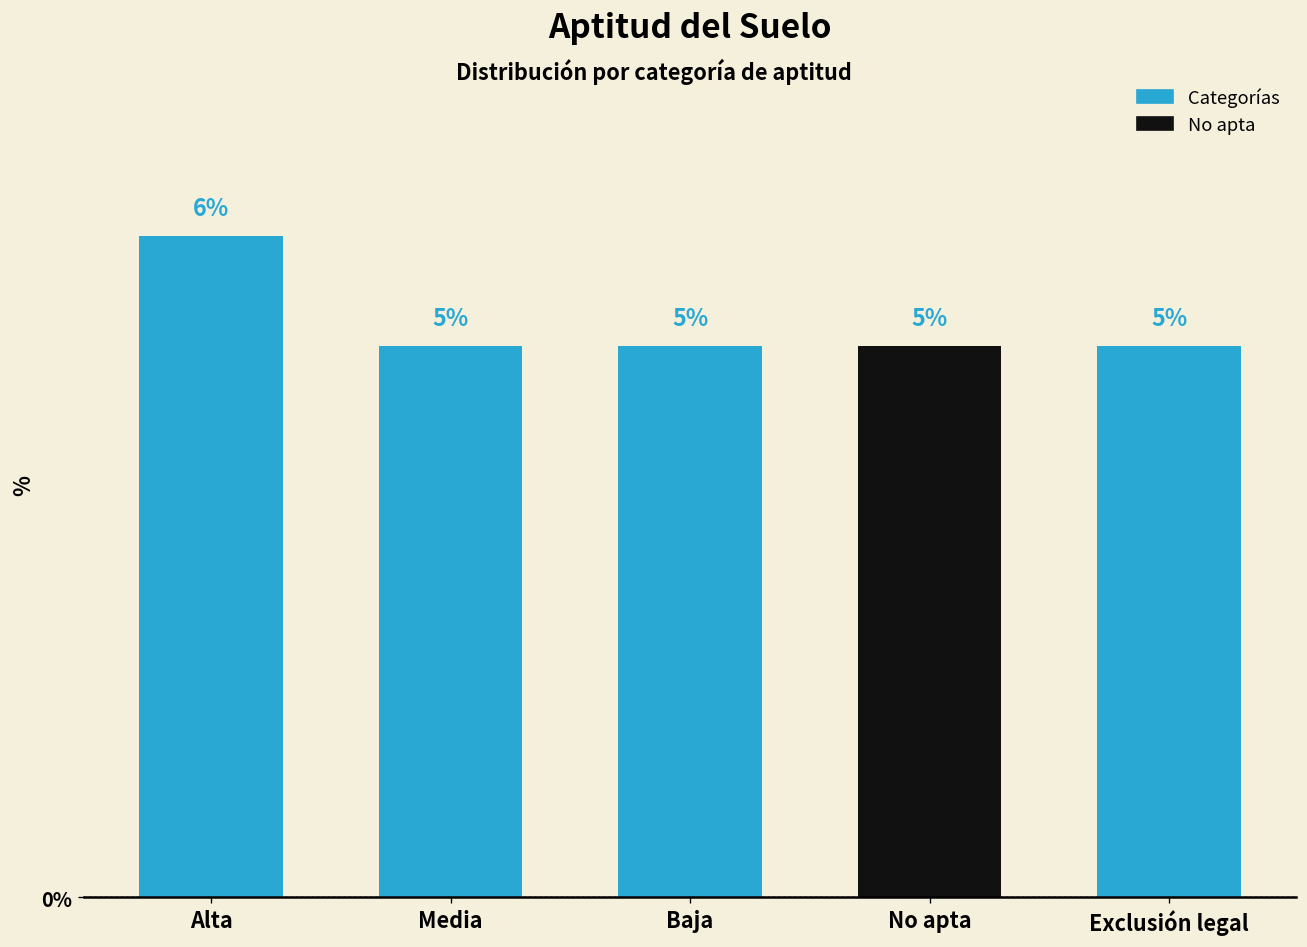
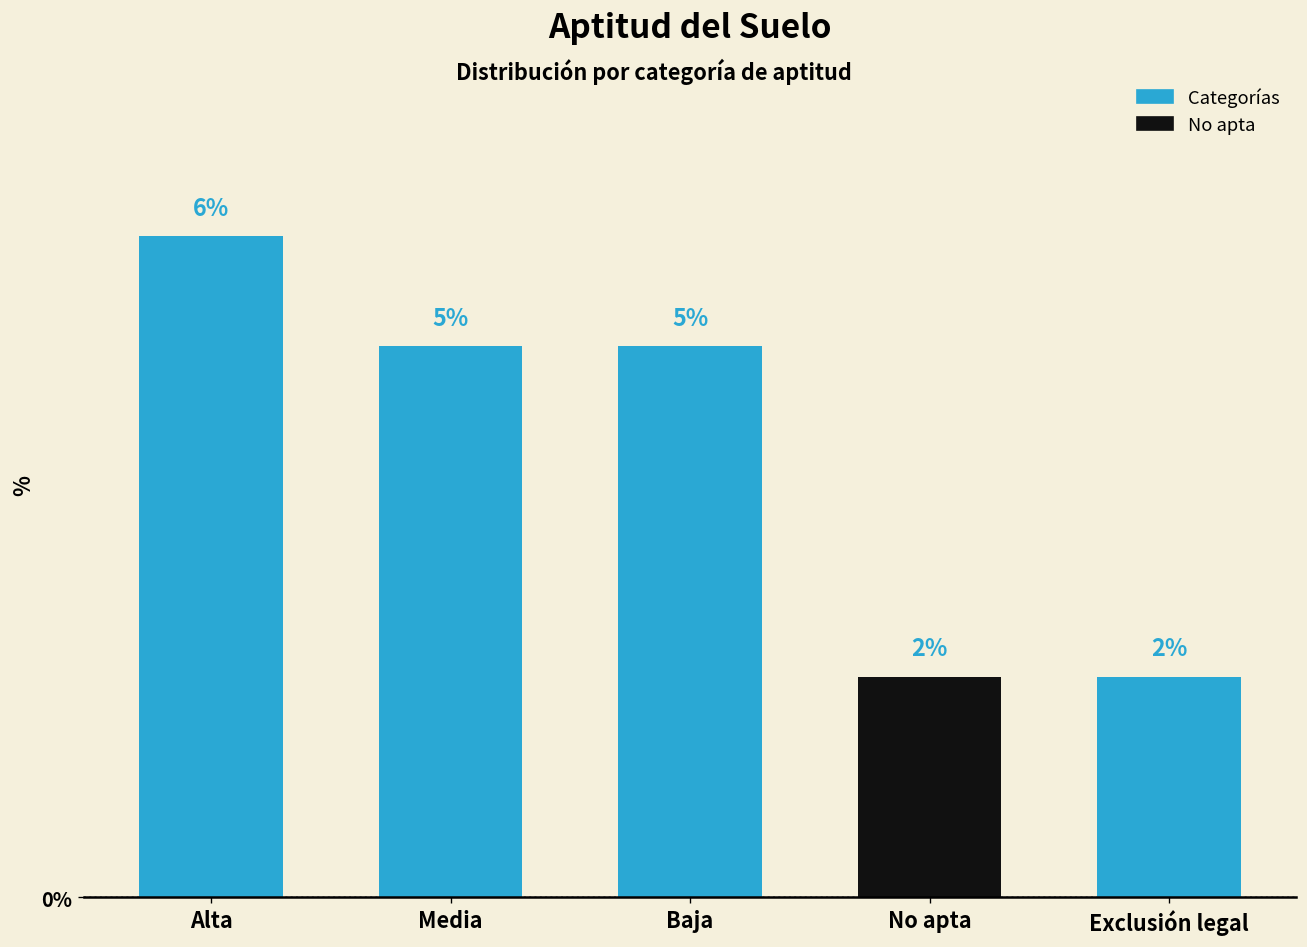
No apta: 5% -> 2%
Exclusión legal: 5% -> 2%
